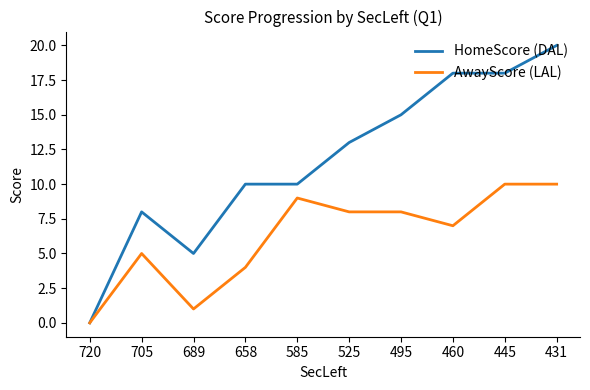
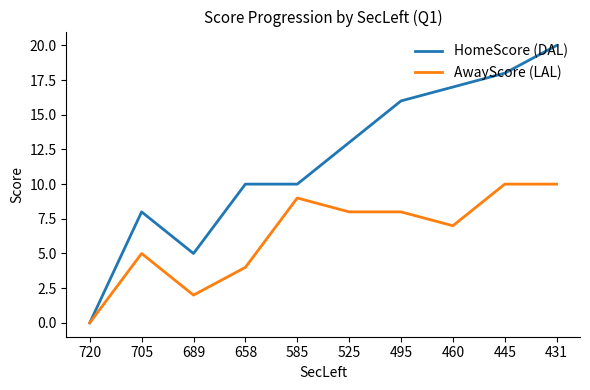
AwayScore (LAL), 689: 1 -> 2
HomeScore (DAL), 495: 15 -> 16
HomeScore (DAL), 460: 18 -> 17
